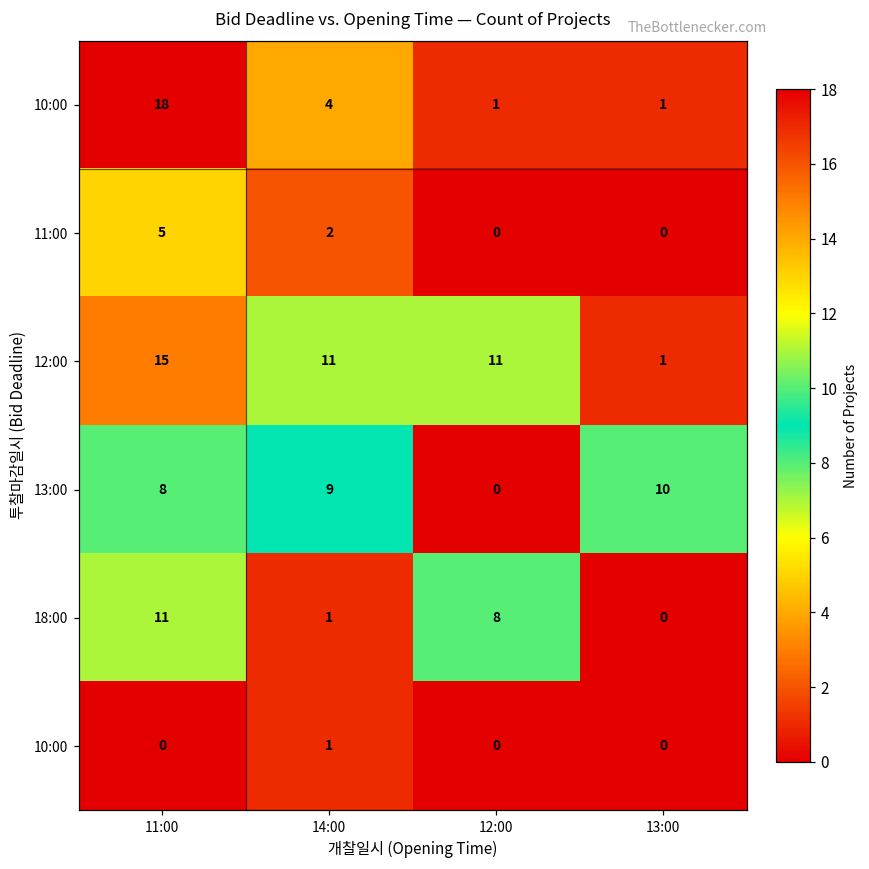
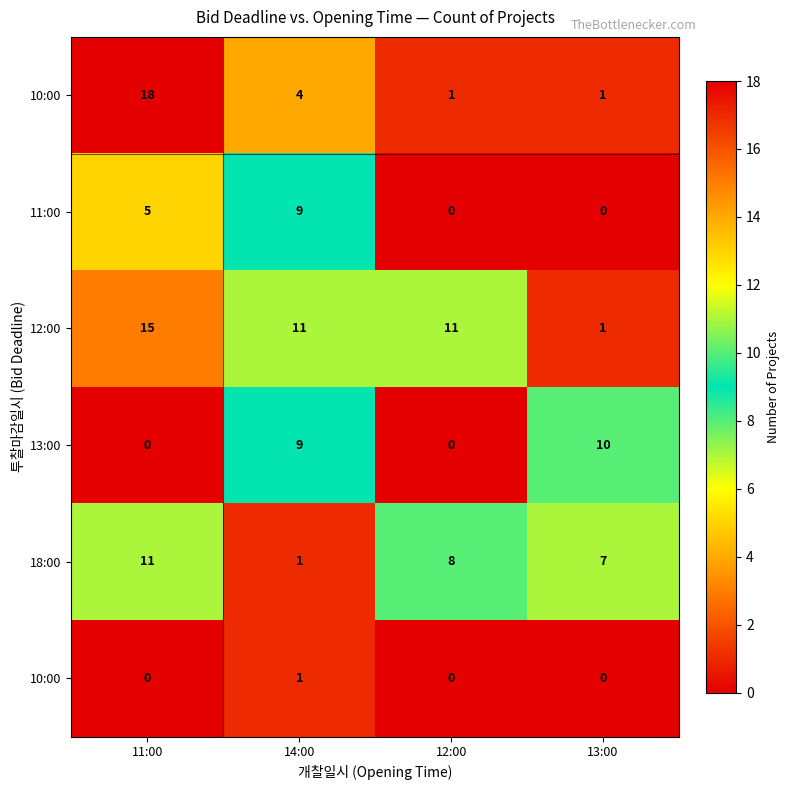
11:00, 14:00: 2 -> 9
13:00, 11:00: 8 -> 0
18:00, 13:00: 0 -> 7
